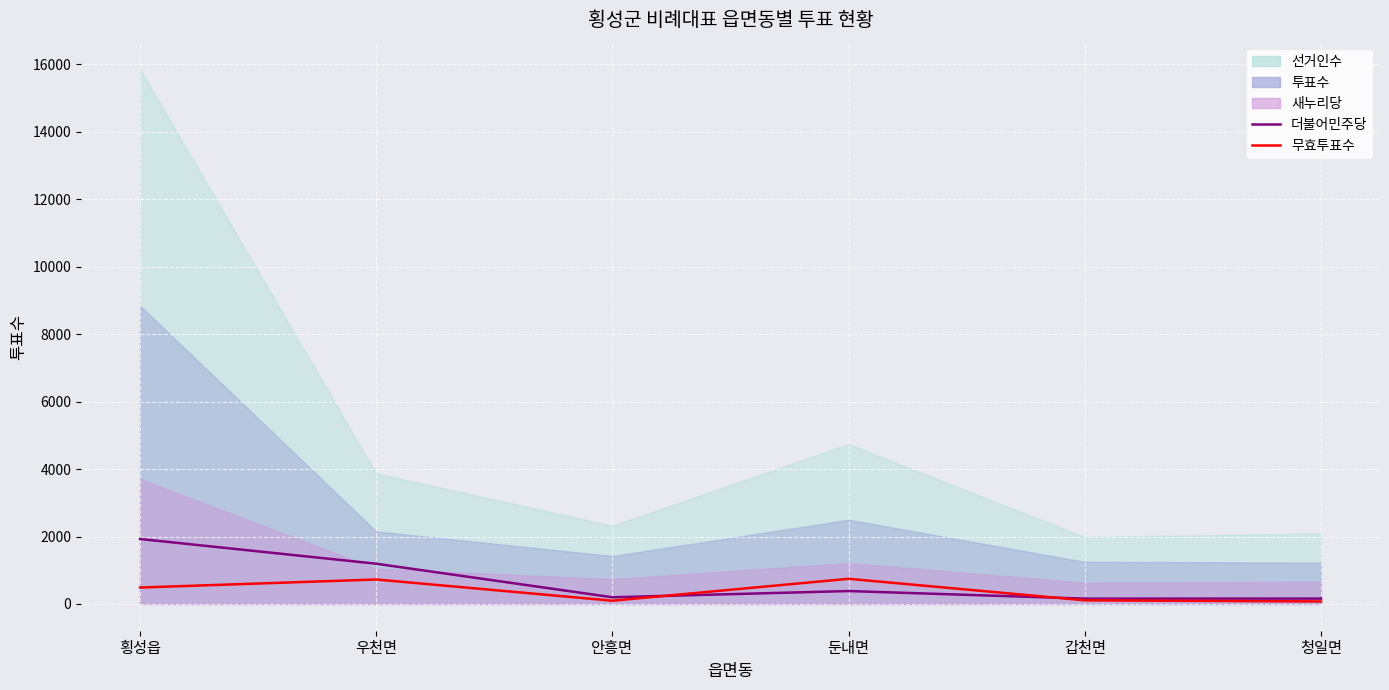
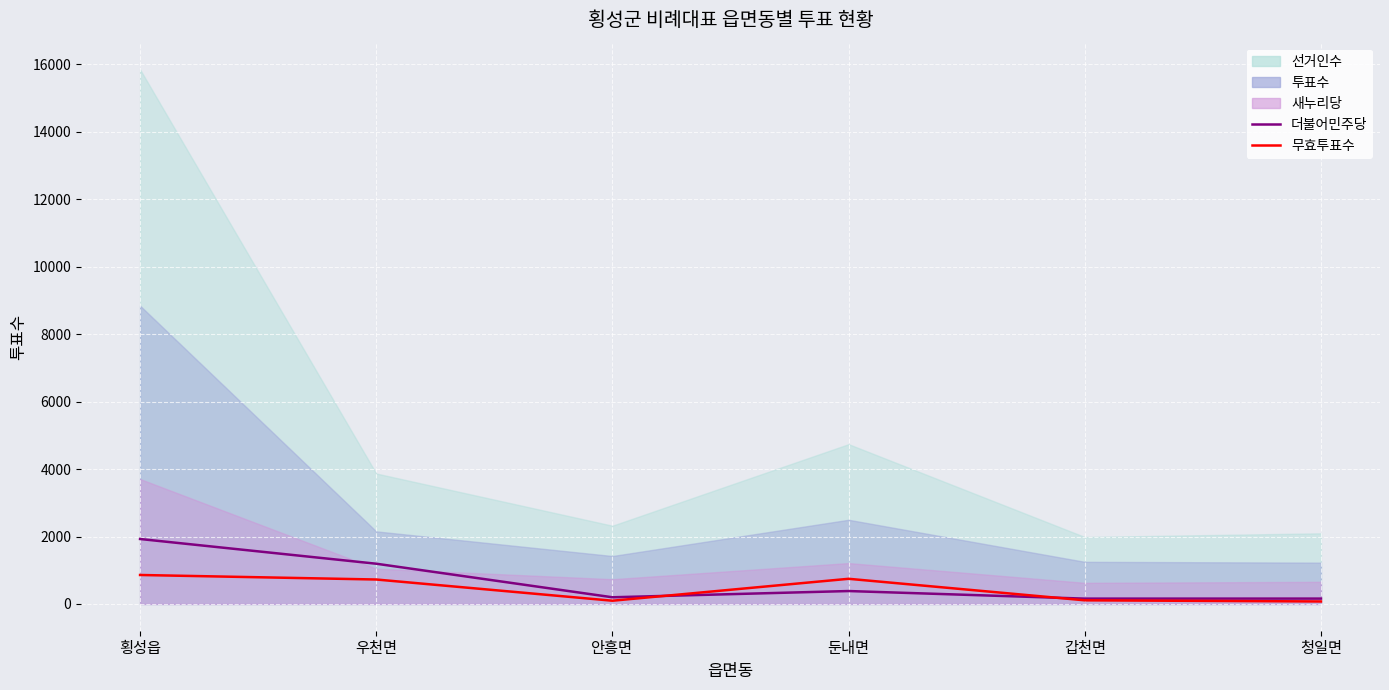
무효투표수, 횡성읍: 500 -> 900
